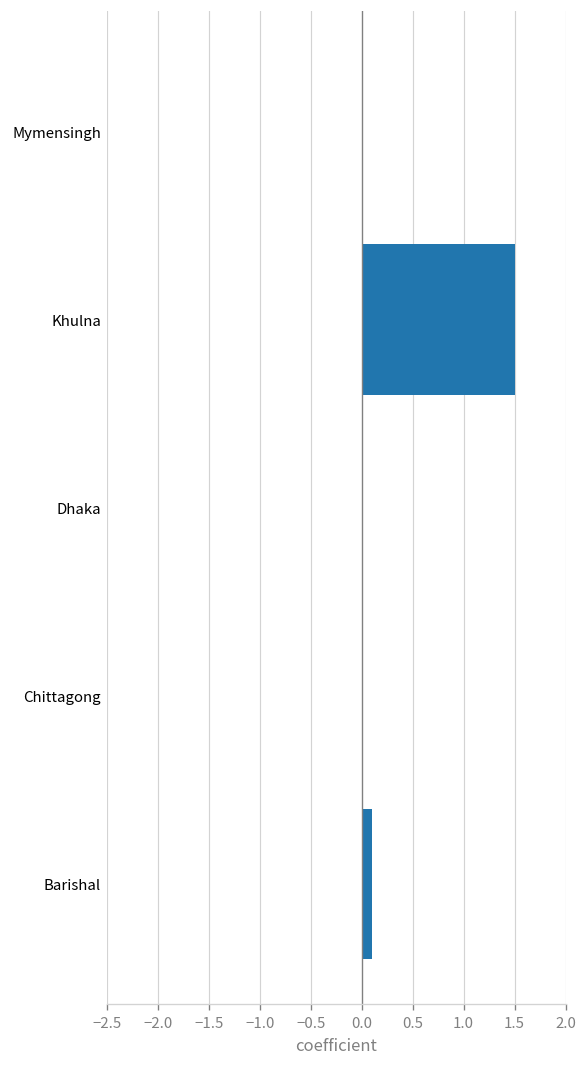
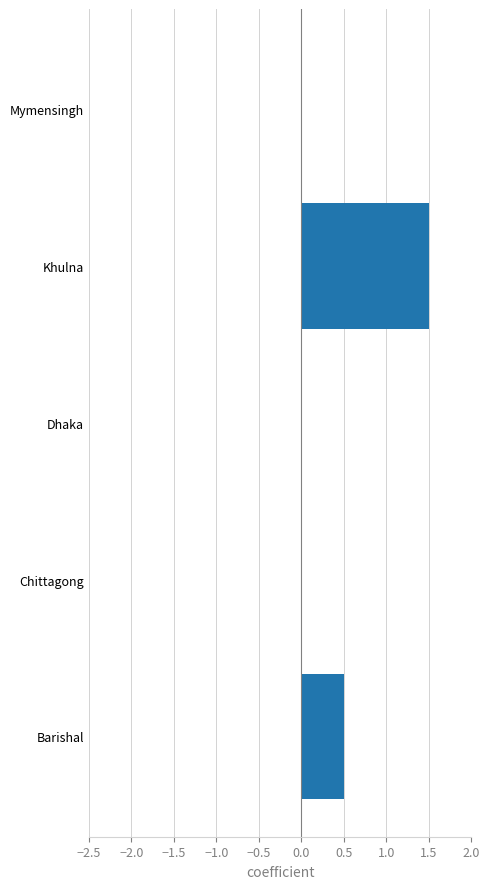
Barishal: 0.1 -> 0.5
